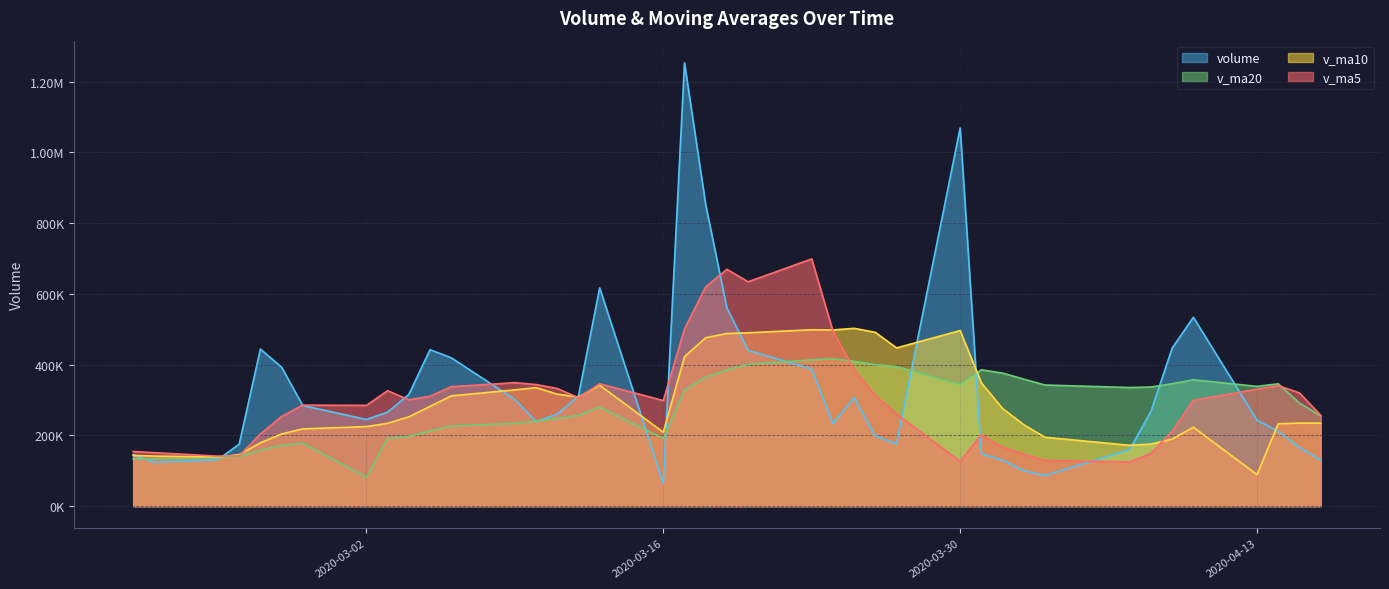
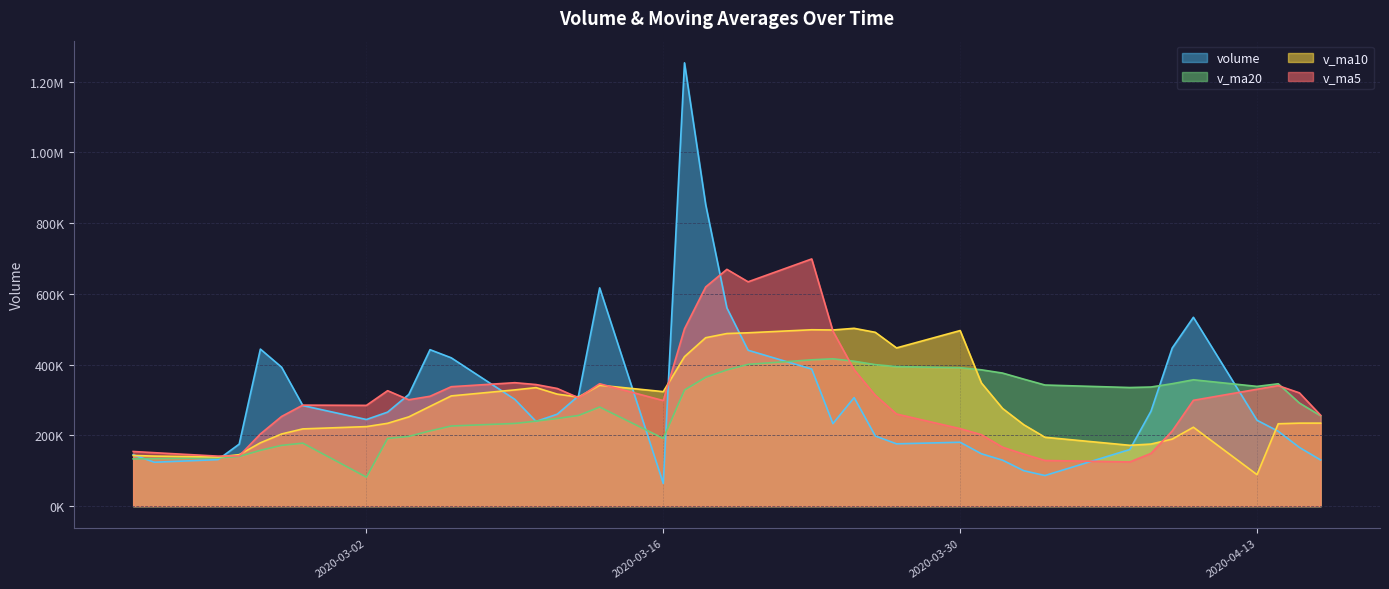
v_ma10, 2020-03-16: 210000 -> 320000
volume, 2020-03-30: 1070000 -> 180000
v_ma20, 2020-03-30: 340000 -> 390000
v_ma5, 2020-03-30: 130000 -> 220000
